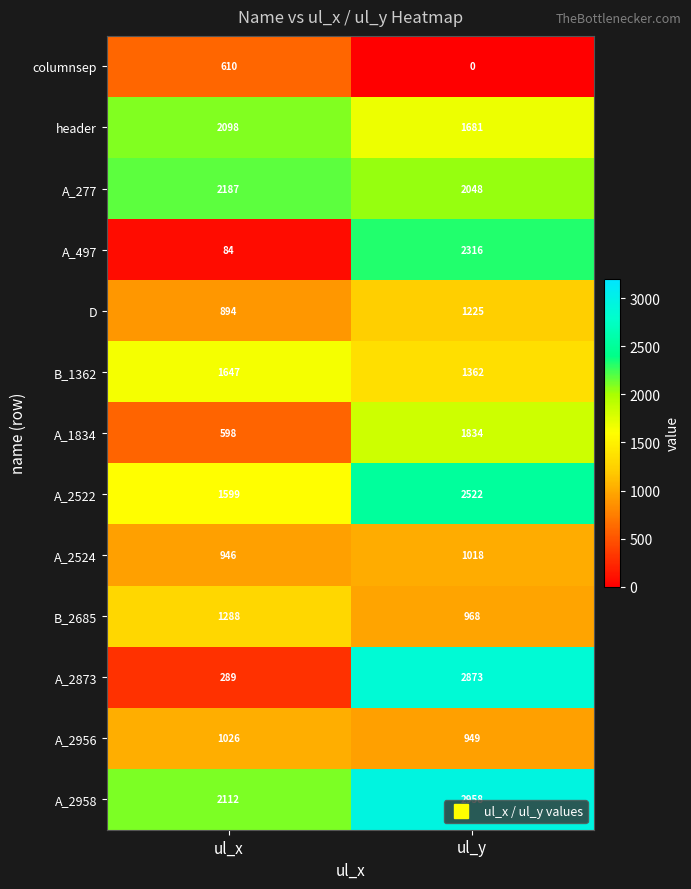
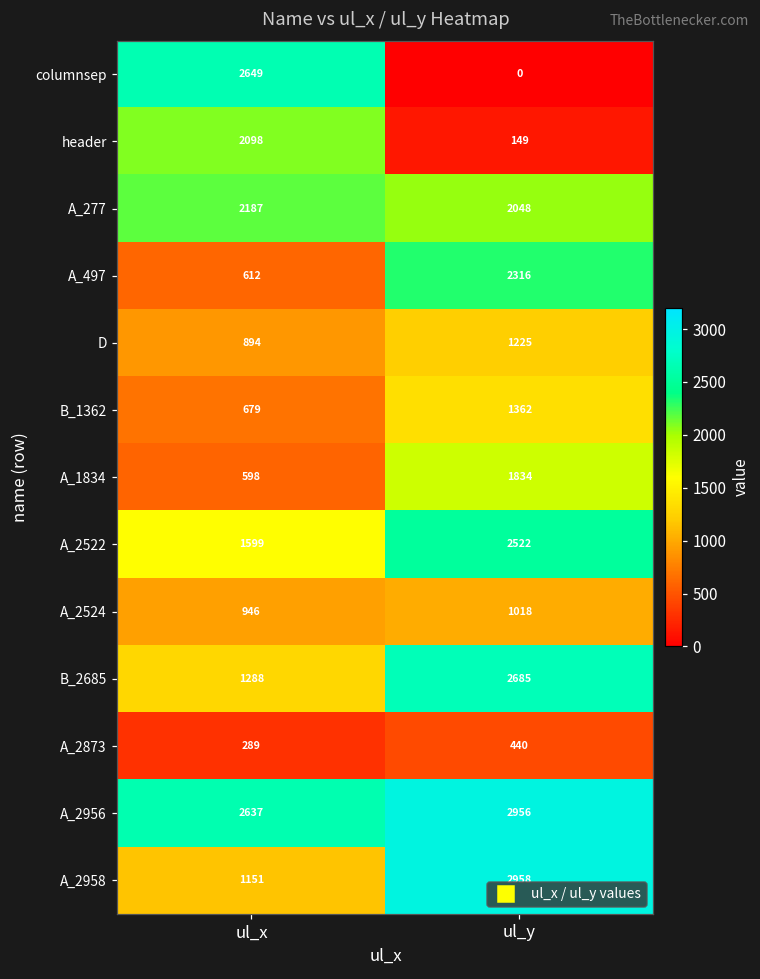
columnsep, ul_x: 610 -> 2649
header, ul_y: 1681 -> 149
A_497, ul_x: 84 -> 612
B_1362, ul_x: 1647 -> 679
B_2685, ul_y: 968 -> 2685
A_2873, ul_y: 2873 -> 440
A_2956, ul_x: 1026 -> 2637
A_2956, ul_y: 949 -> 2956
A_2958, ul_x: 2112 -> 1151
